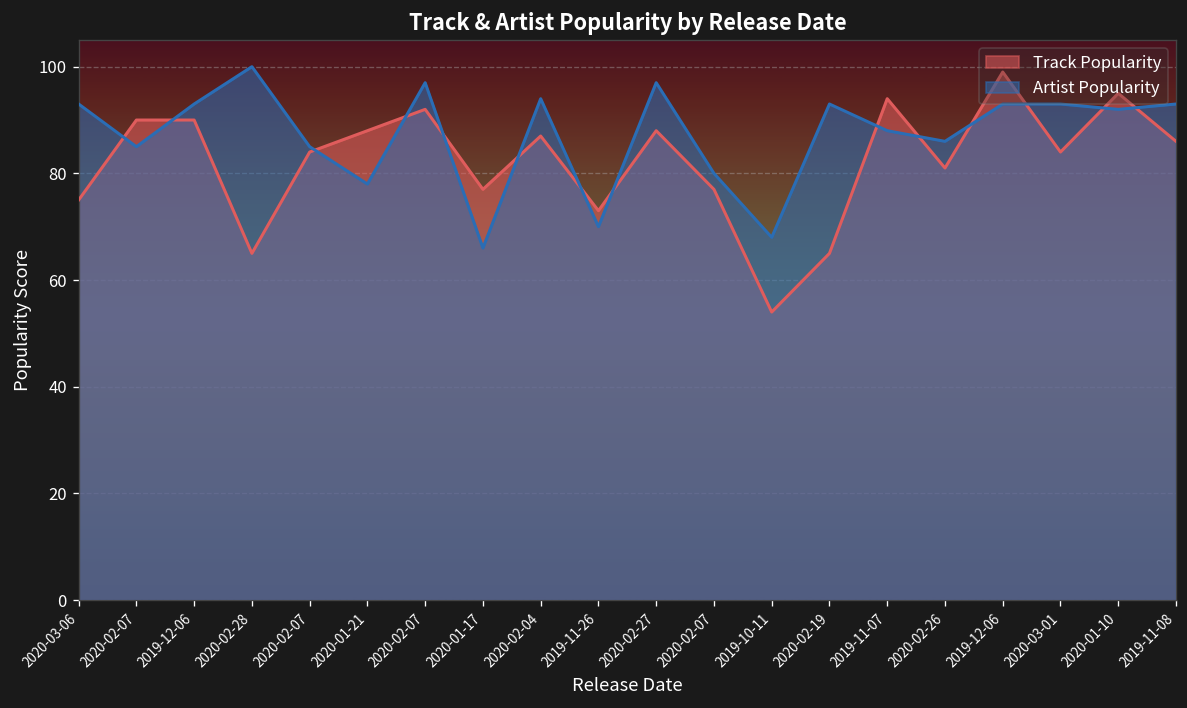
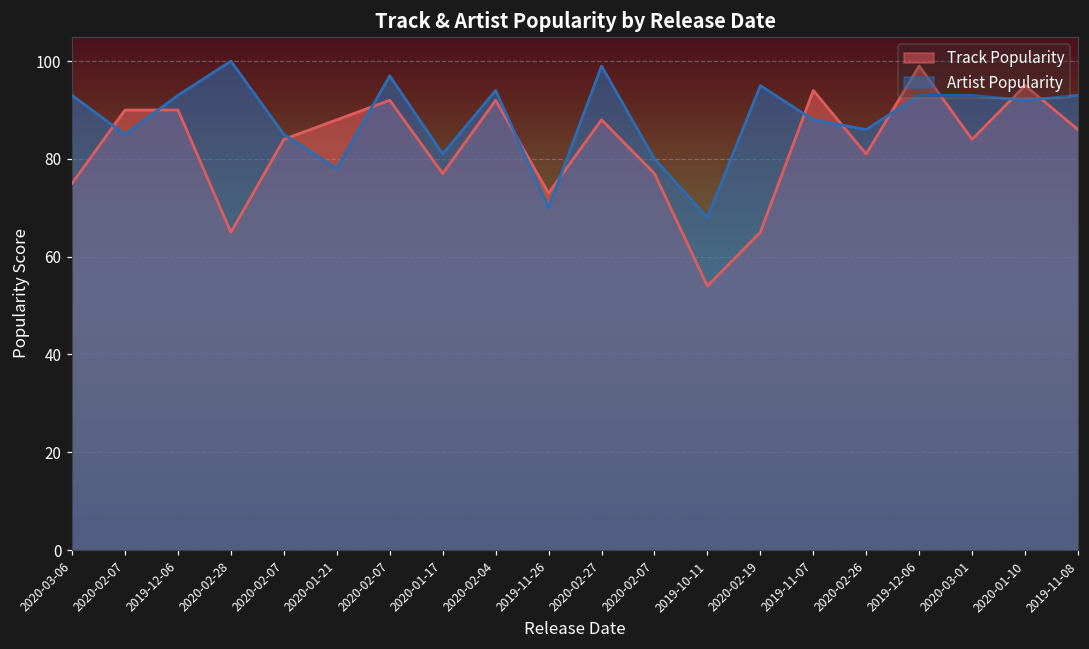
Artist Popularity, 2020-01-17: 66 -> 81
Track Popularity, 2020-02-04: 87 -> 92
Artist Popularity, 2020-02-27: 97 -> 99
Artist Popularity, 2020-02-19: 93 -> 95
